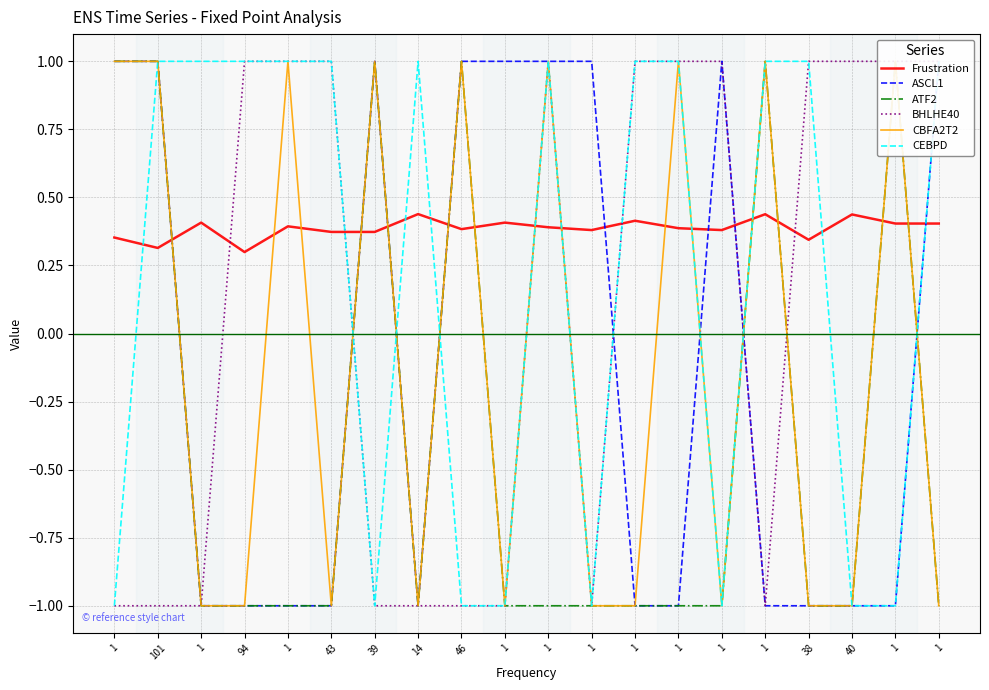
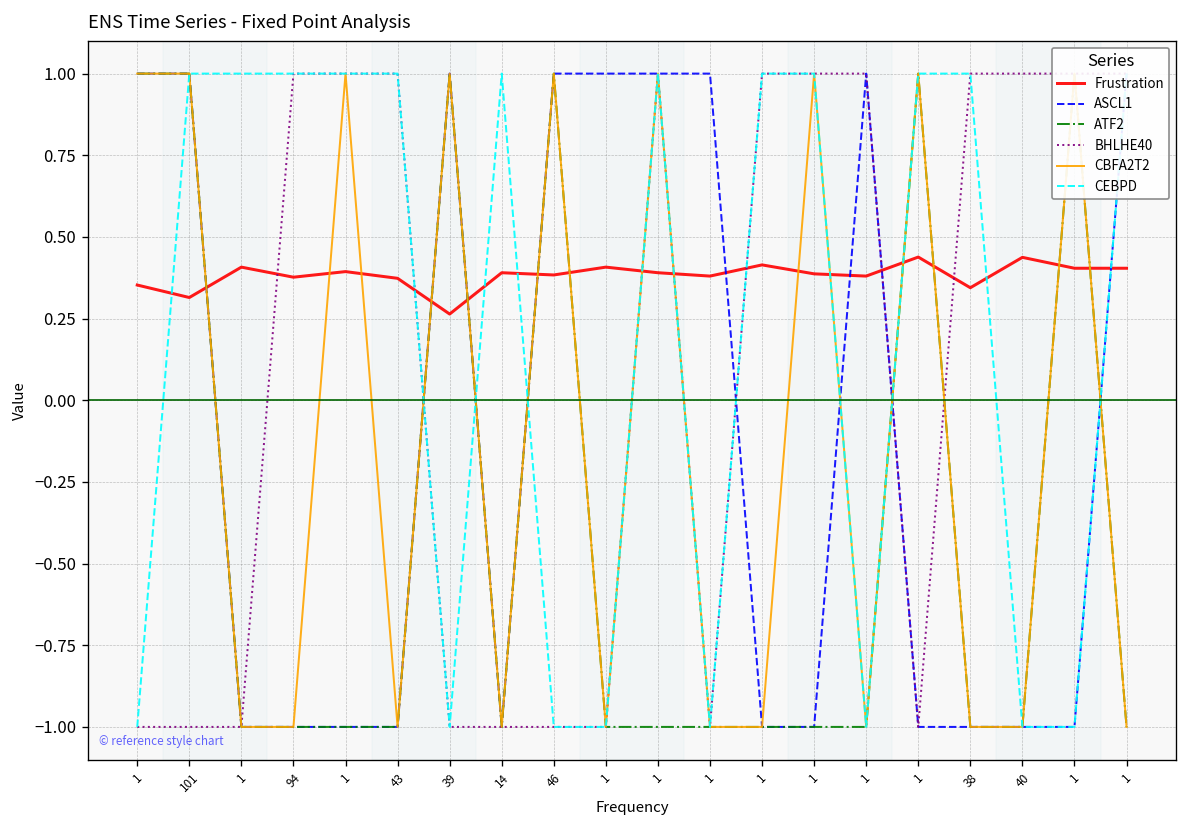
Frustration, 94: 0.30 -> 0.38
Frustration, 39: 0.37 -> 0.26
Frustration, 14: 0.44 -> 0.39
